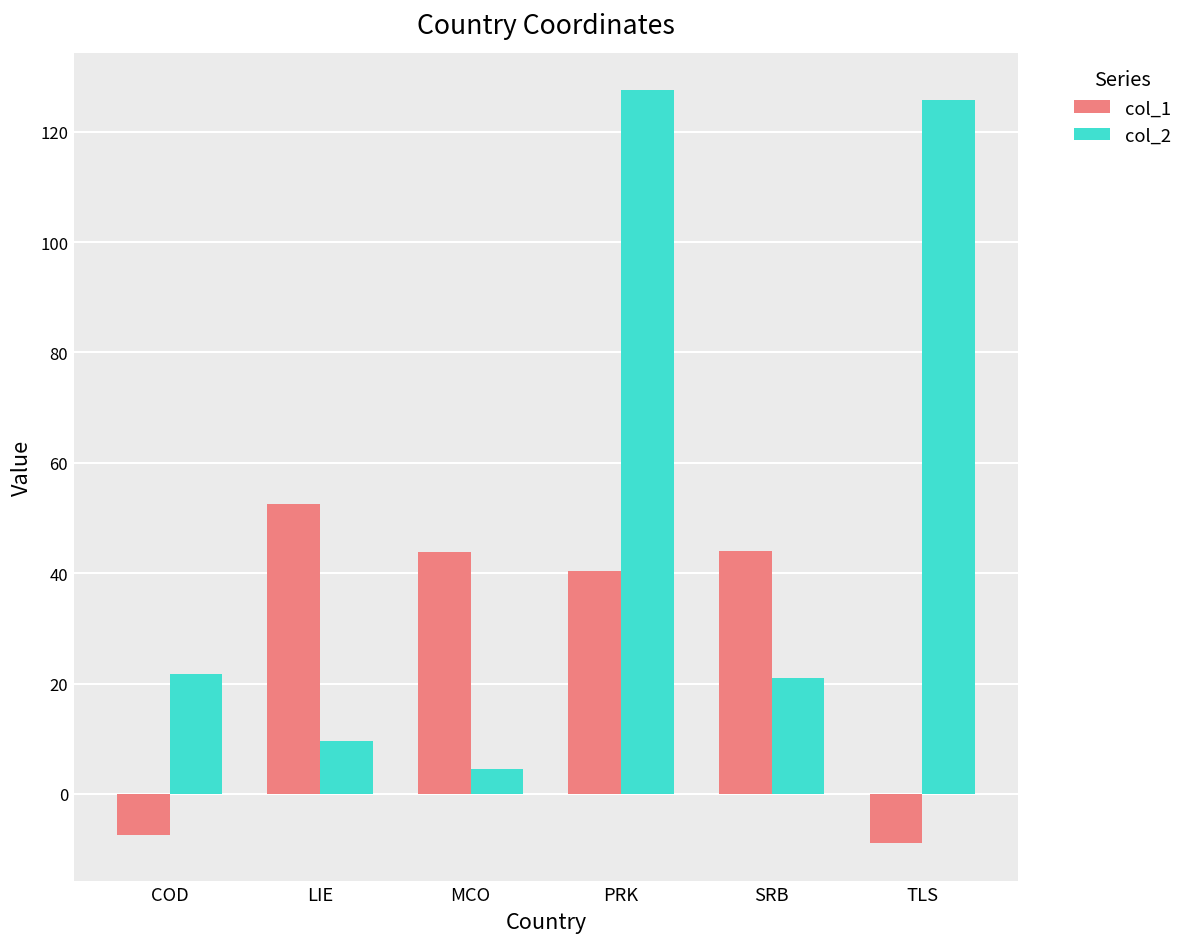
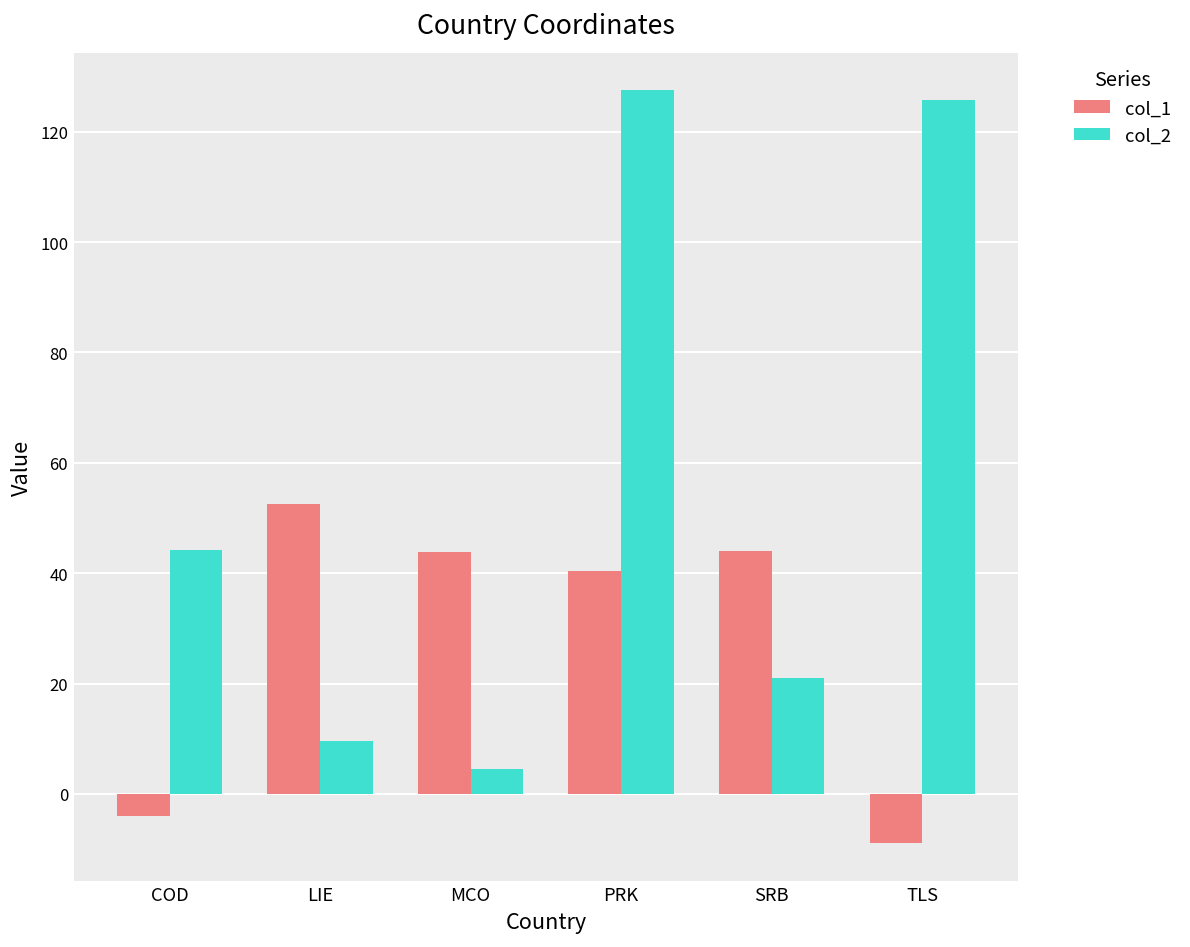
col_1, COD: -7 -> -4
col_2, COD: 22 -> 44
